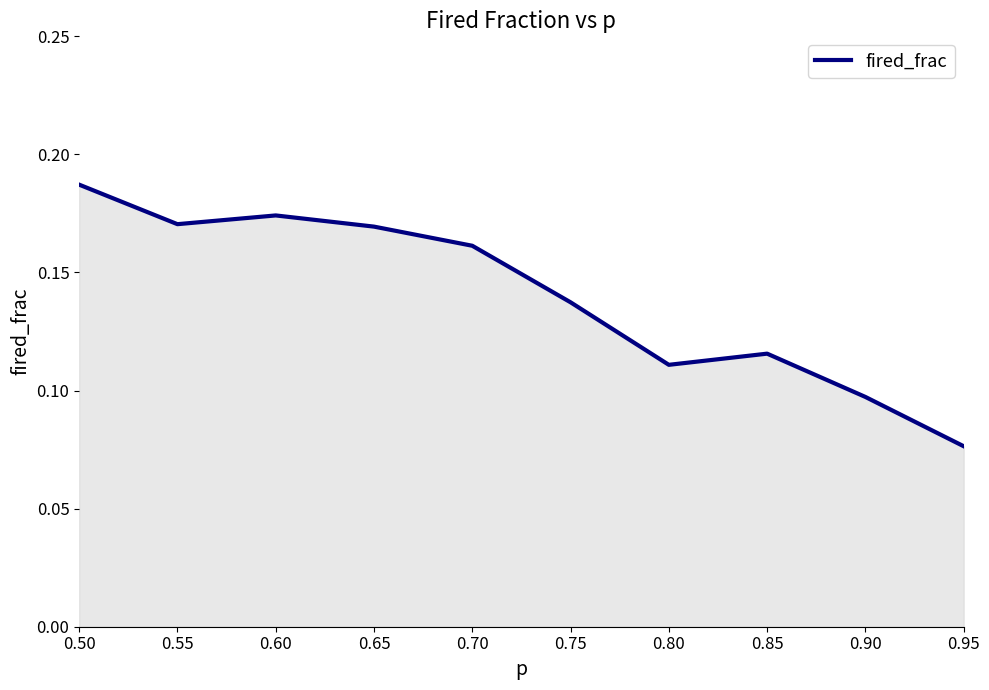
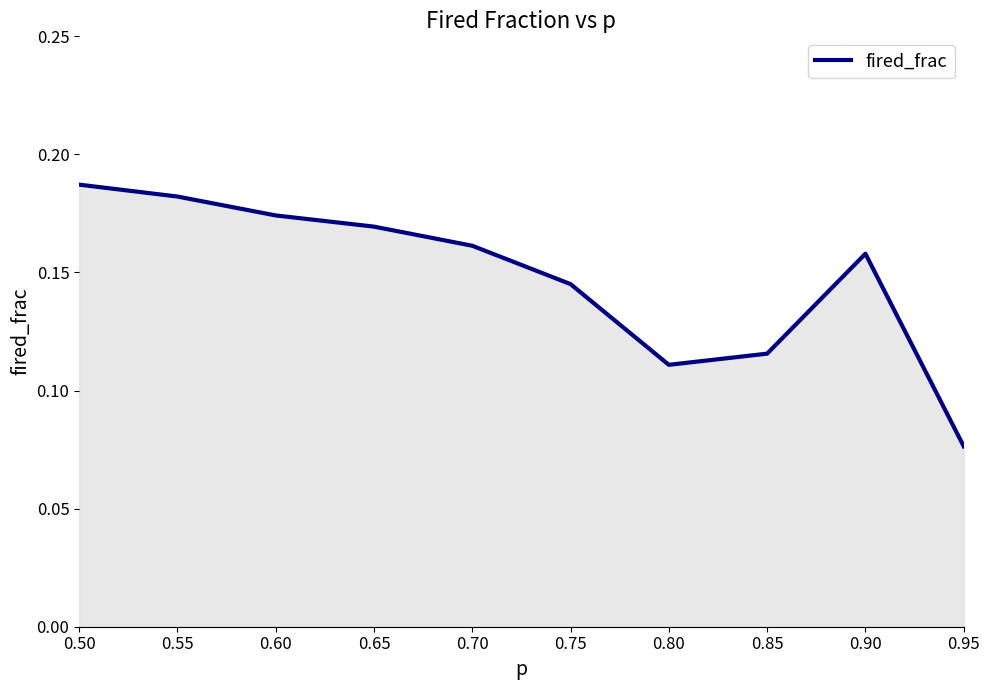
0.55: 0.170 -> 0.182
0.75: 0.137 -> 0.145
0.90: 0.097 -> 0.158
